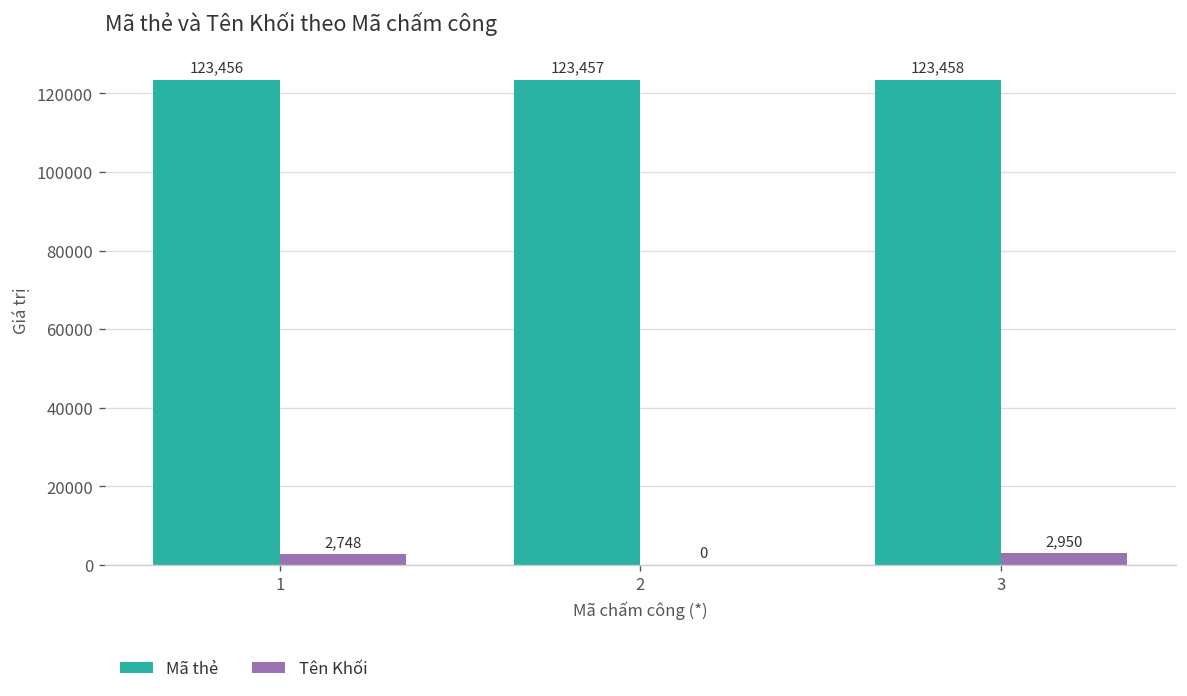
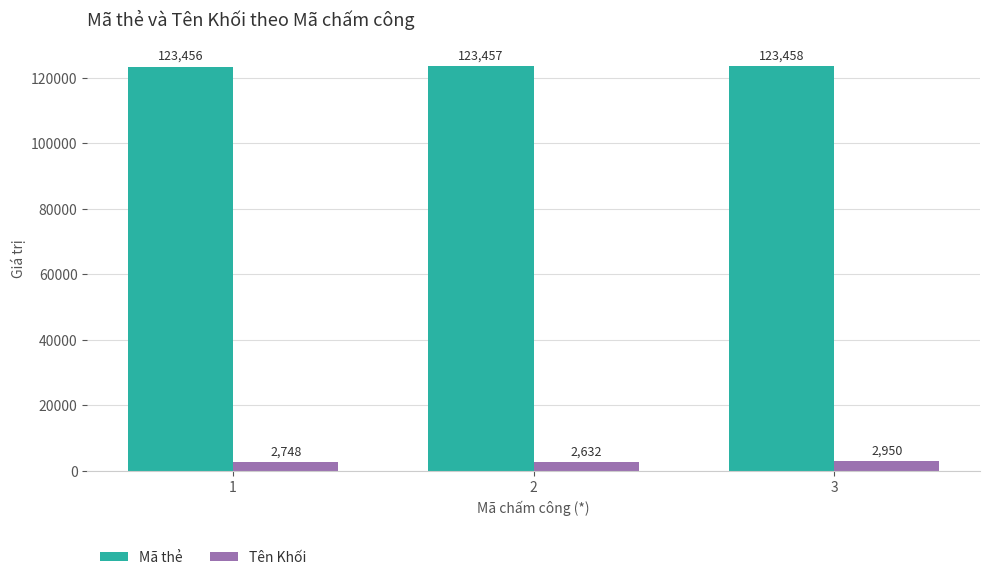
Tên Khối, 2: 0 -> 2,632
